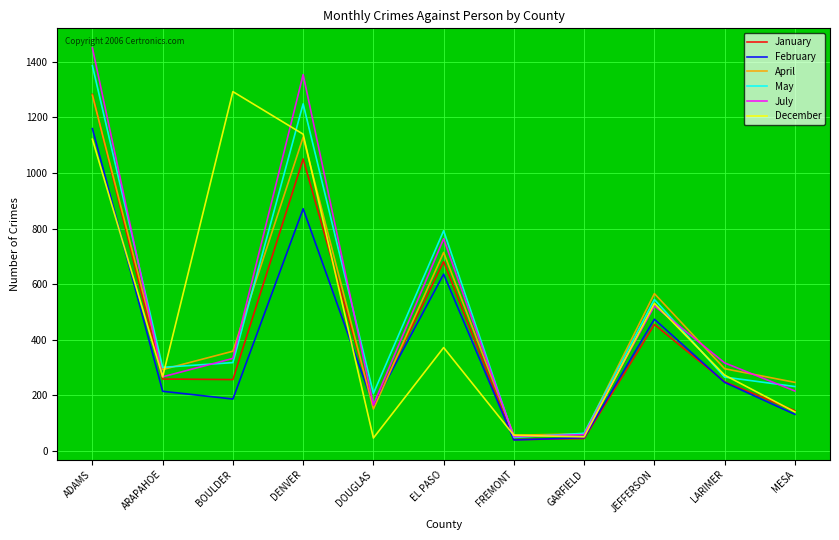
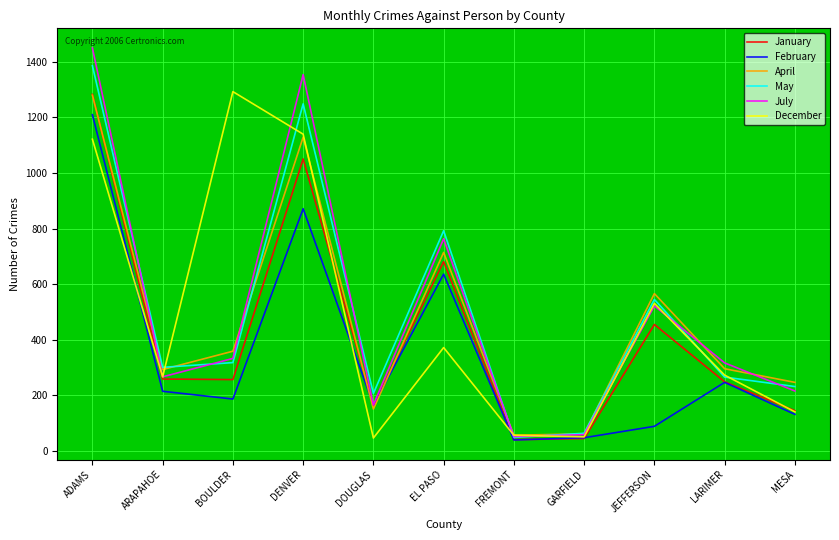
February, ADAMS: 1160 -> 1210
February, JEFFERSON: 470 -> 90
